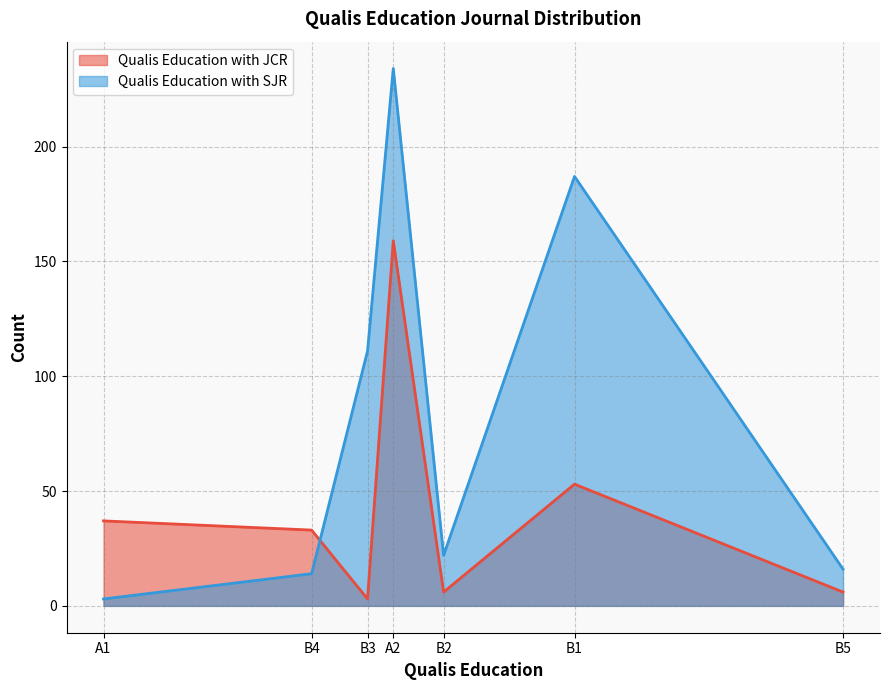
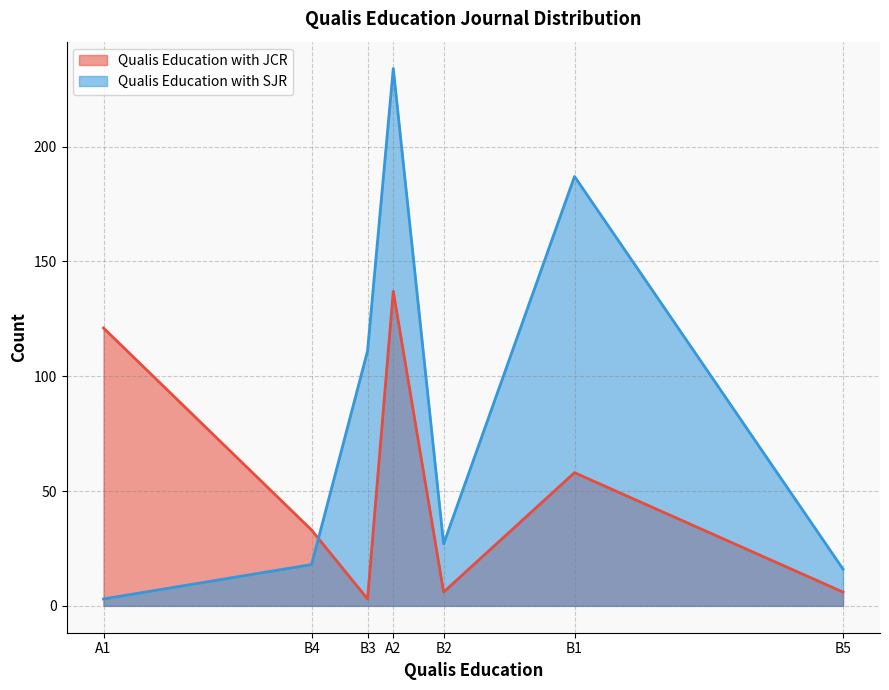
Qualis Education with JCR, A1: 37 -> 121
Qualis Education with SJR, B4: 14 -> 18
Qualis Education with JCR, A2: 159 -> 137
Qualis Education with SJR, B2: 22 -> 27
Qualis Education with JCR, B1: 53 -> 58
